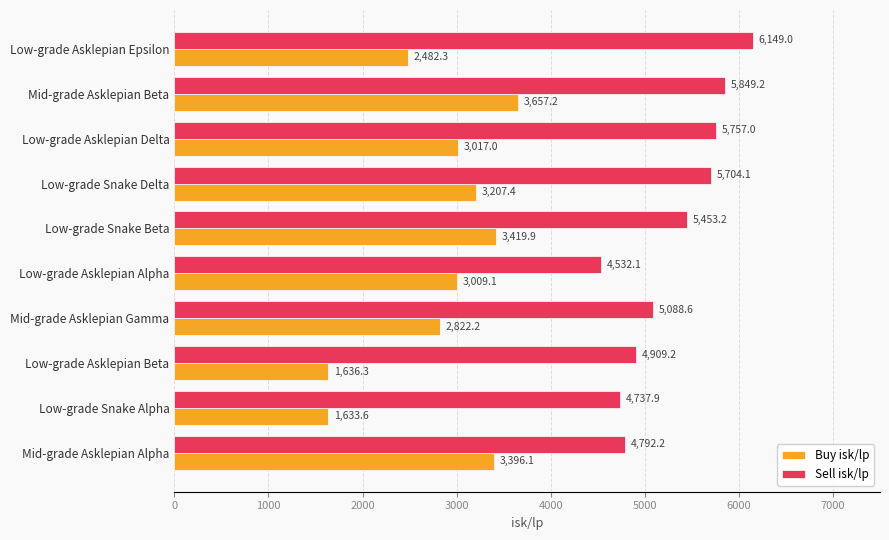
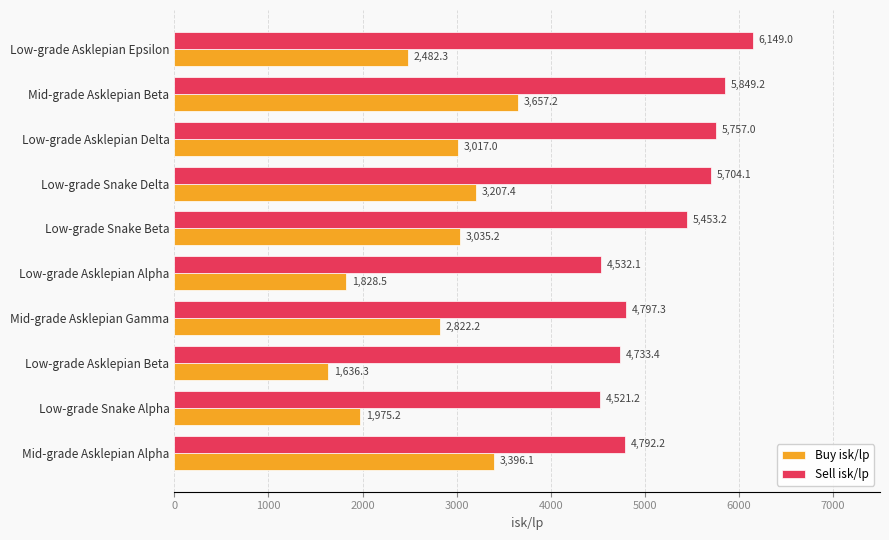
Buy isk/lp, Low-grade Snake Beta: 3,419.9 -> 3,035.2
Buy isk/lp, Low-grade Asklepian Alpha: 3,009.1 -> 1,828.5
Sell isk/lp, Mid-grade Asklepian Gamma: 5,088.6 -> 4,797.3
Sell isk/lp, Low-grade Asklepian Beta: 4,909.2 -> 4,733.4
Sell isk/lp, Low-grade Snake Alpha: 4,737.9 -> 4,521.2
Buy isk/lp, Low-grade Snake Alpha: 1,633.6 -> 1,975.2
